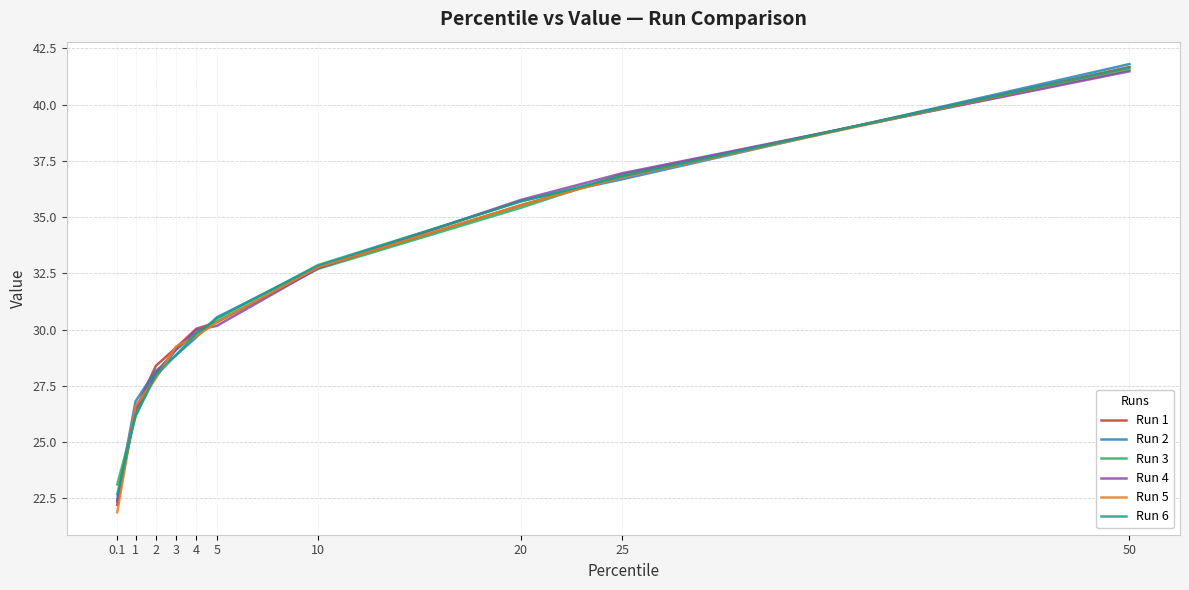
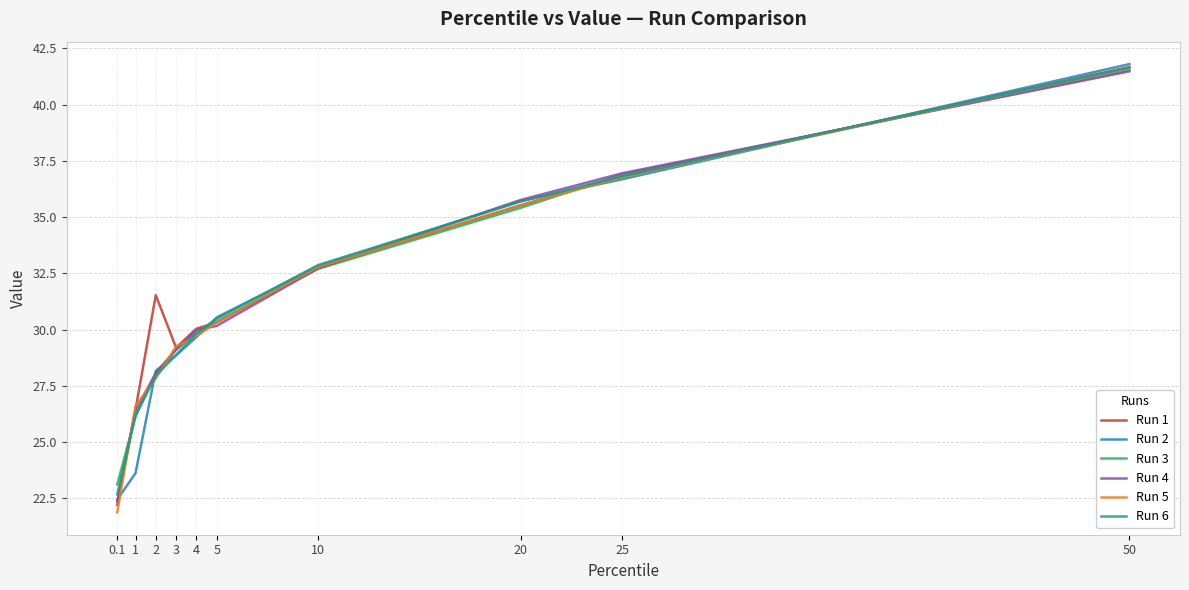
Run 2, 1: 26.8 -> 23.6
Run 1, 2: 28.4 -> 31.5
